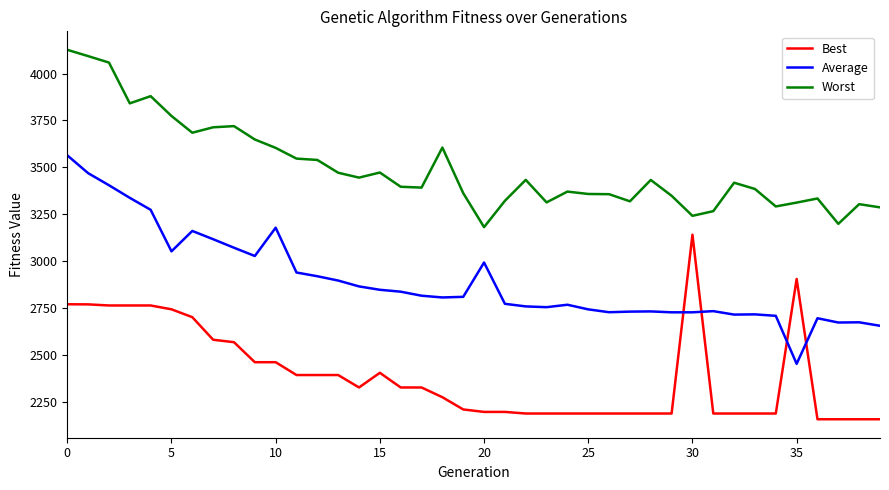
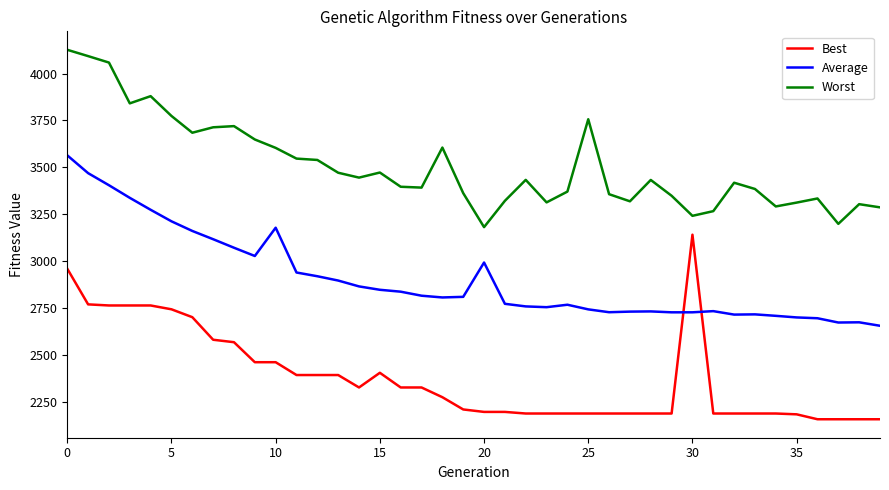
Best, 0: 2770 -> 2960
Average, 5: 3050 -> 3210
Worst, 25: 3360 -> 3760
Best, 35: 2900 -> 2180
Average, 35: 2450 -> 2700
